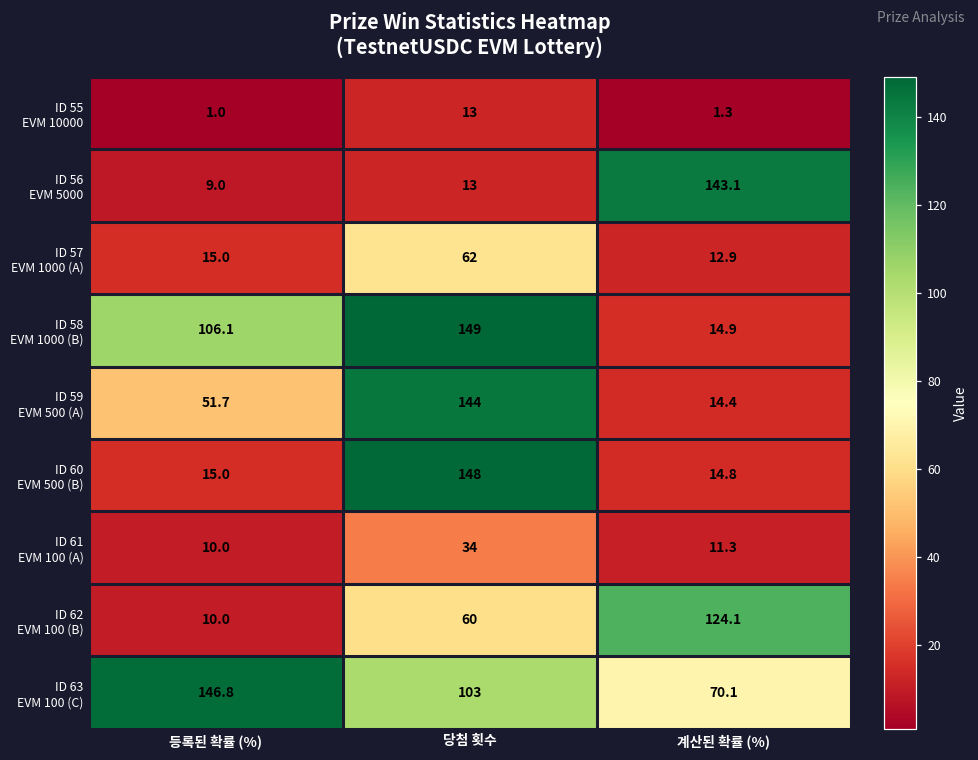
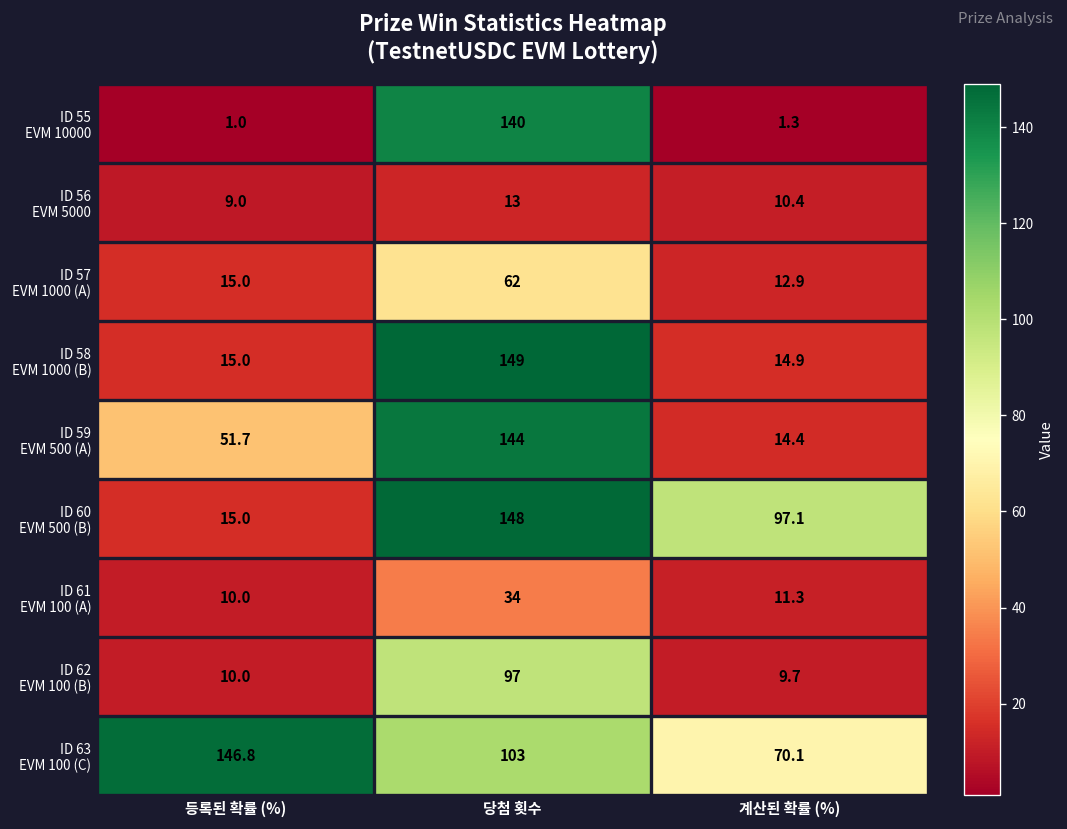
ID 55 EVM 10000, 당첨 횟수: 13 -> 140
ID 56 EVM 5000, 계산된 확률 (%): 143.1 -> 10.4
ID 58 EVM 1000 (B), 등록된 확률 (%): 106.1 -> 15.0
ID 60 EVM 500 (B), 계산된 확률 (%): 14.8 -> 97.1
ID 62 EVM 100 (B), 당첨 횟수: 60 -> 97
ID 62 EVM 100 (B), 계산된 확률 (%): 124.1 -> 9.7
